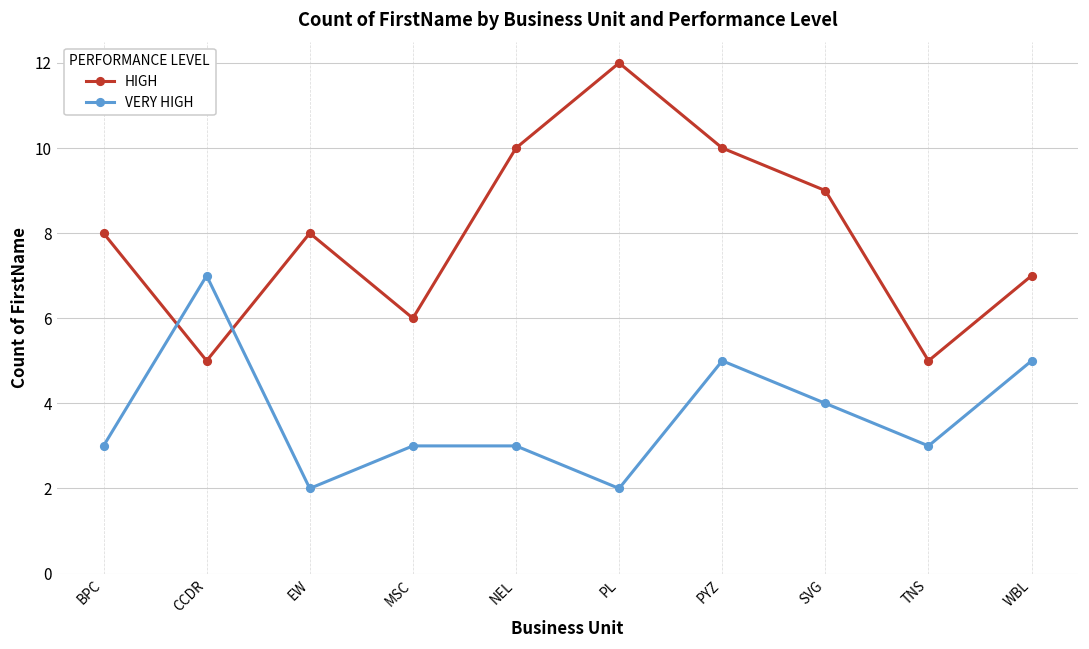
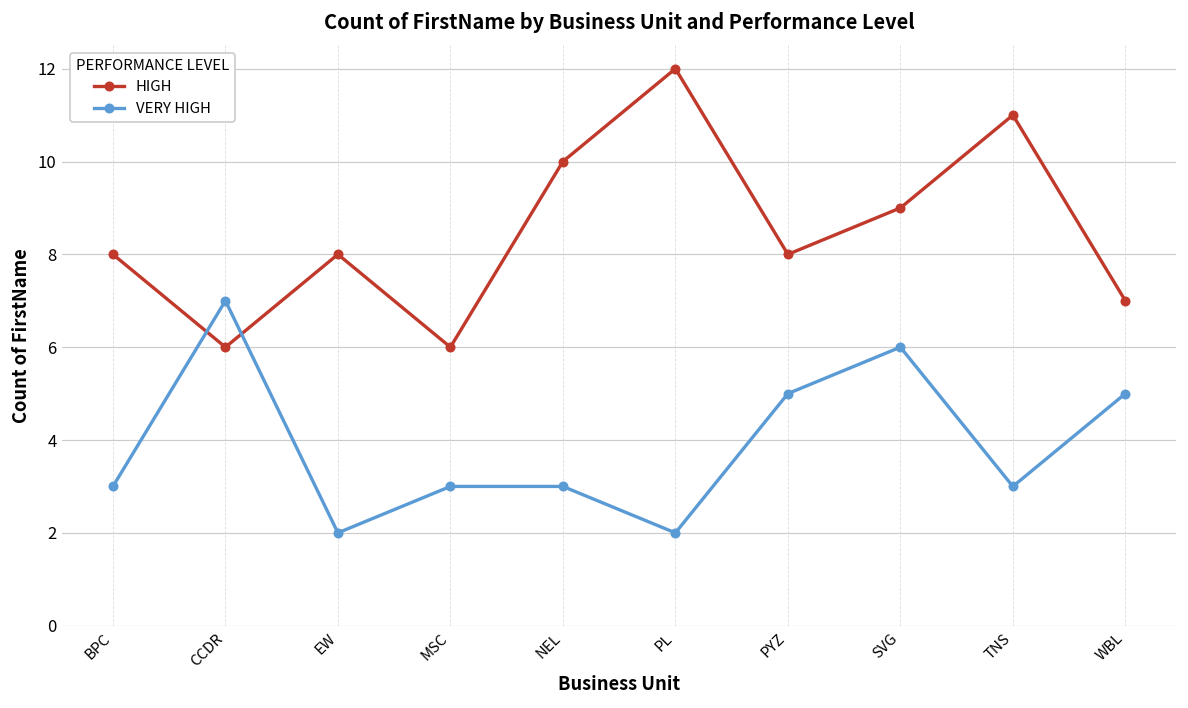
HIGH, CCDR: 5 -> 6
HIGH, PYZ: 10 -> 8
VERY HIGH, SVG: 4 -> 6
HIGH, TNS: 5 -> 11
